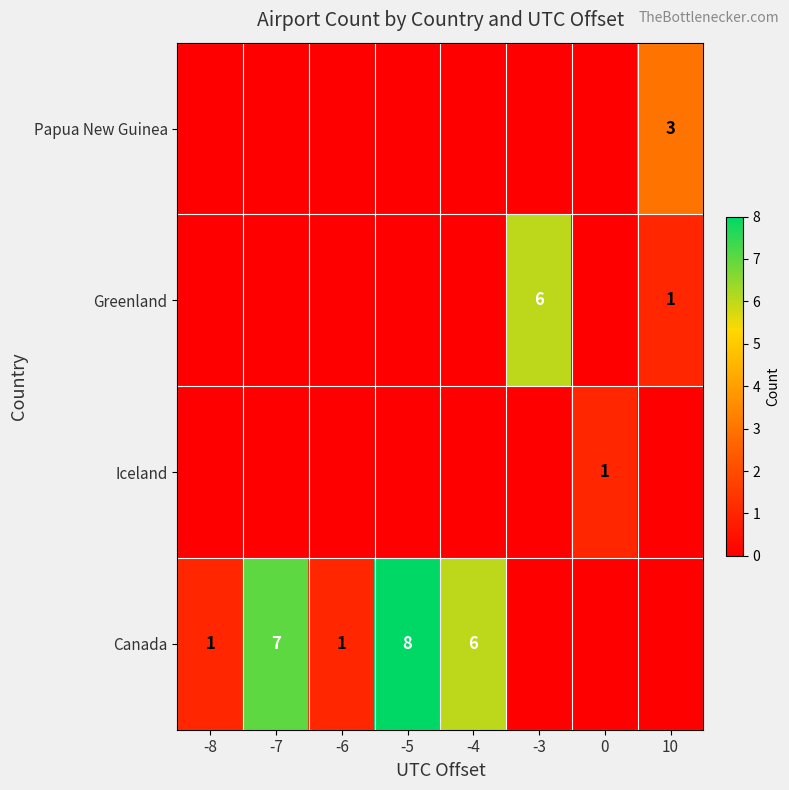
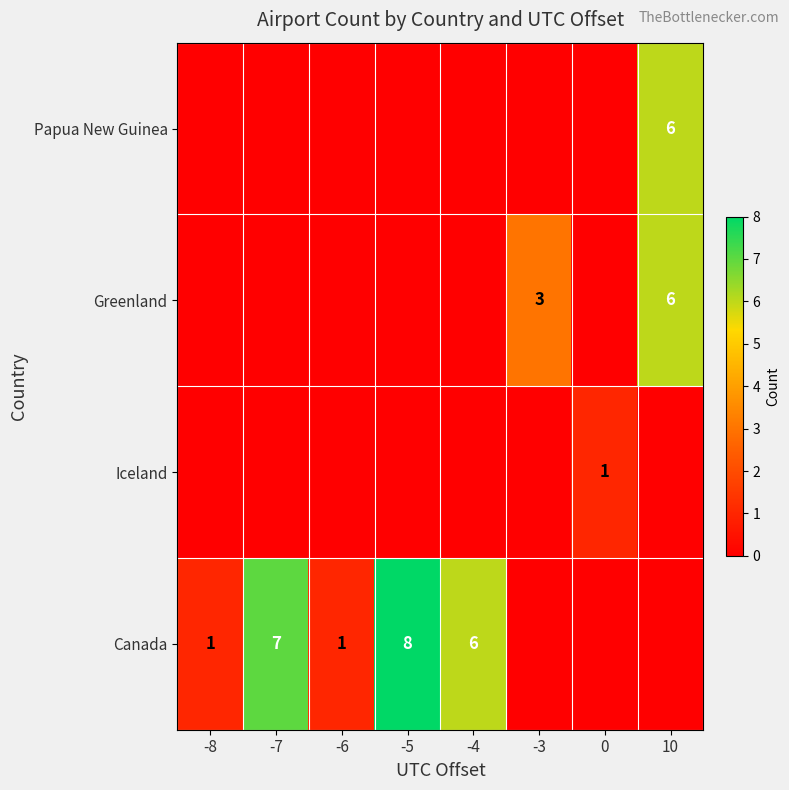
Papua New Guinea, 10: 3 -> 6
Greenland, -3: 6 -> 3
Greenland, 10: 1 -> 6
